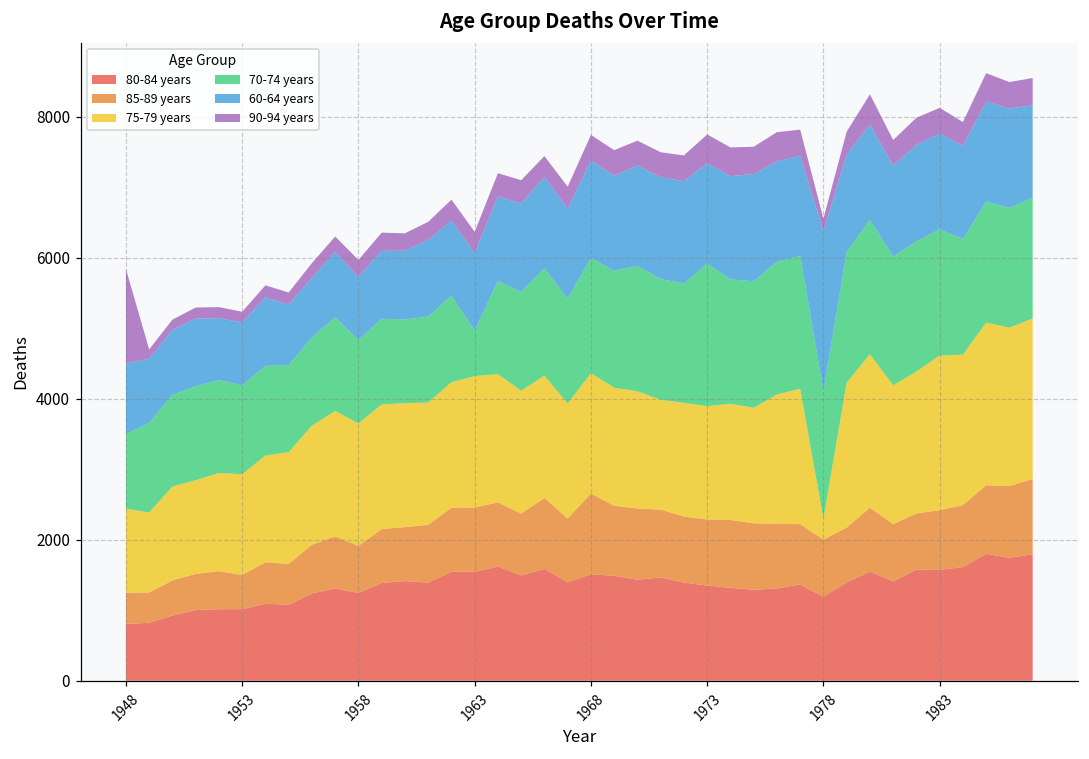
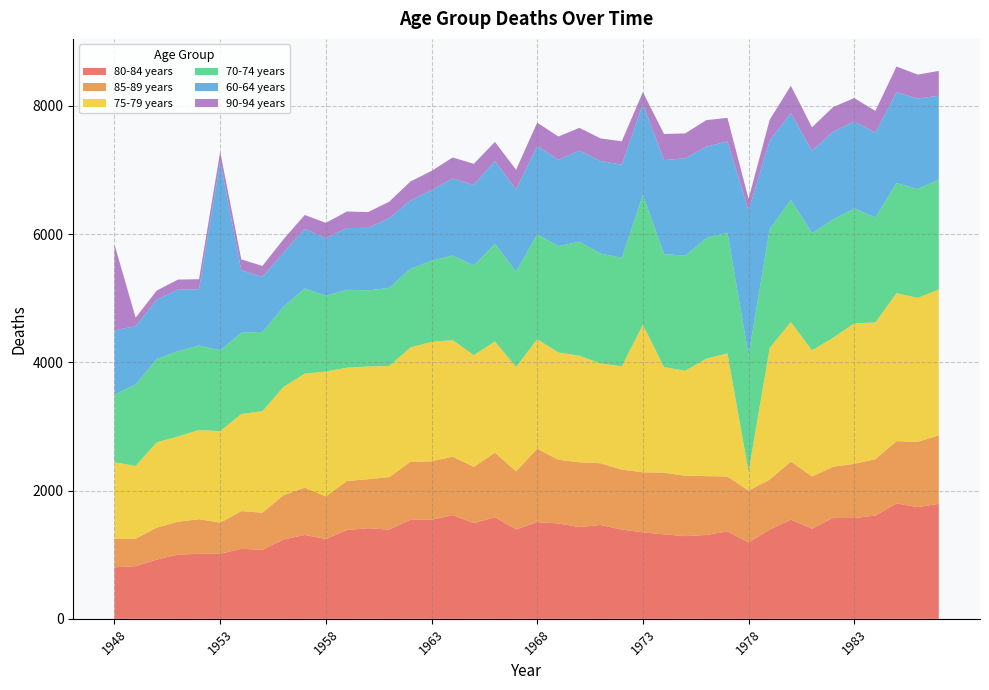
60-64 years, 1953: 900 -> 2900
75-79 years, 1958: 1700 -> 1900
70-74 years, 1963: 600 -> 1300
75-79 years, 1973: 1600 -> 2300
90-94 years, 1973: 400 -> 200
